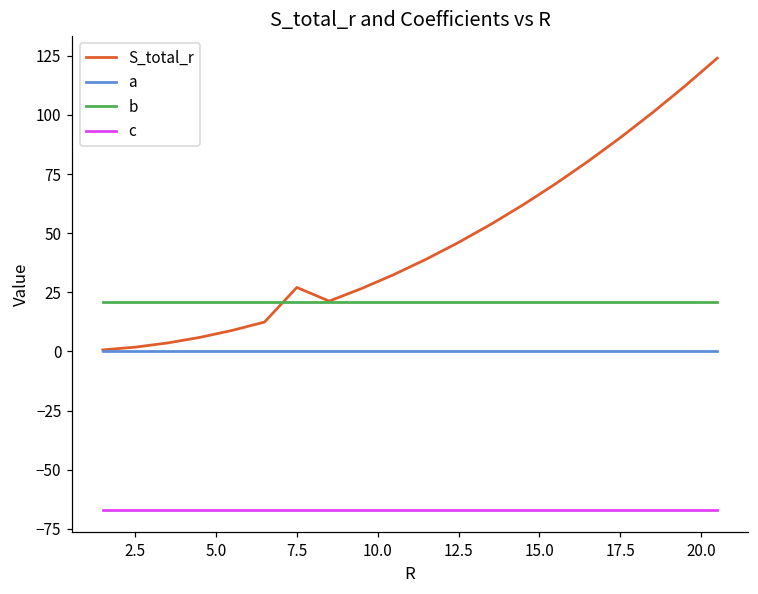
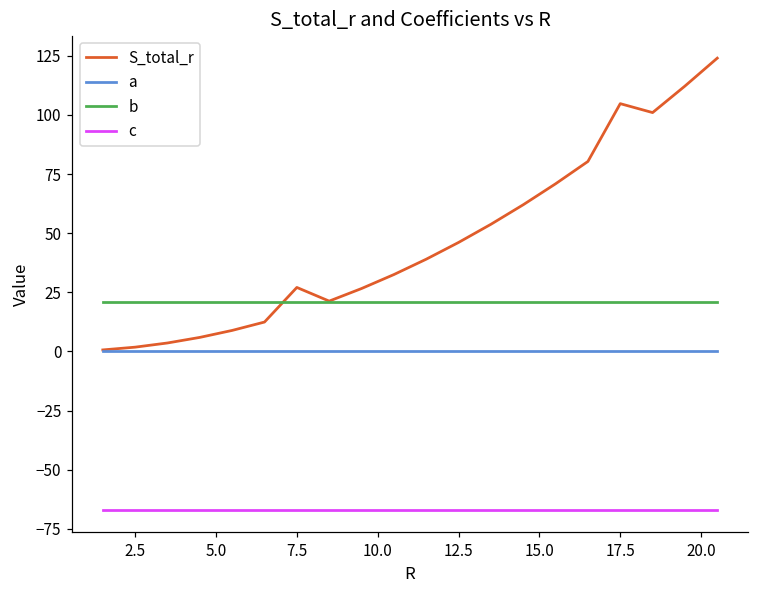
S_total_r, 17.5: 90 -> 105
